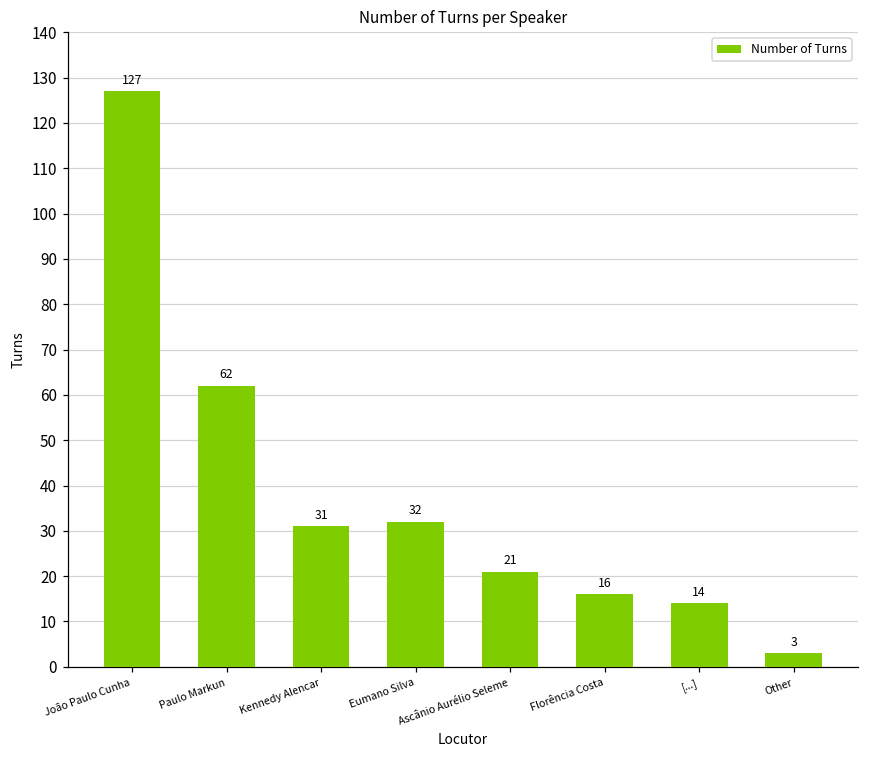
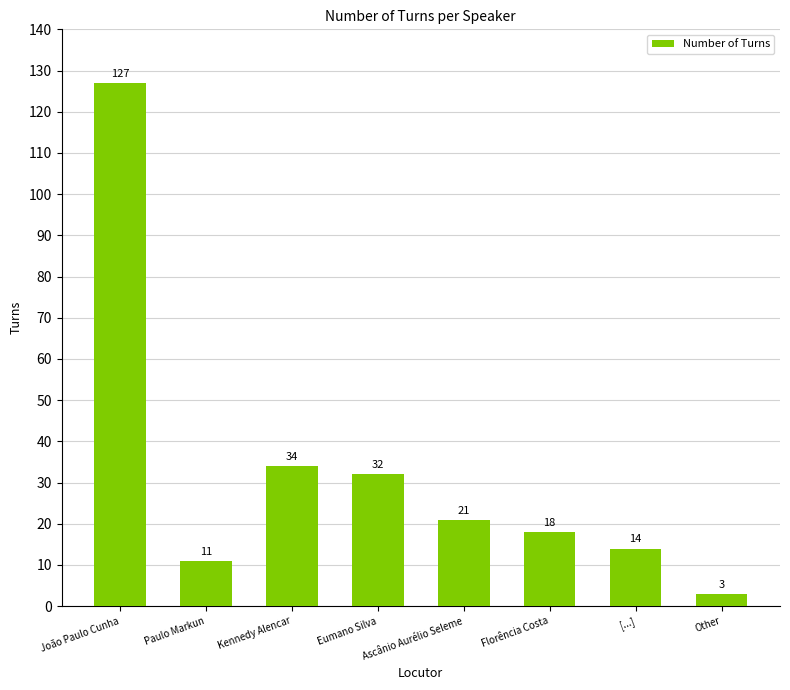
Paulo Markun: 62 -> 11
Kennedy Alencar: 31 -> 34
Florência Costa: 16 -> 18
